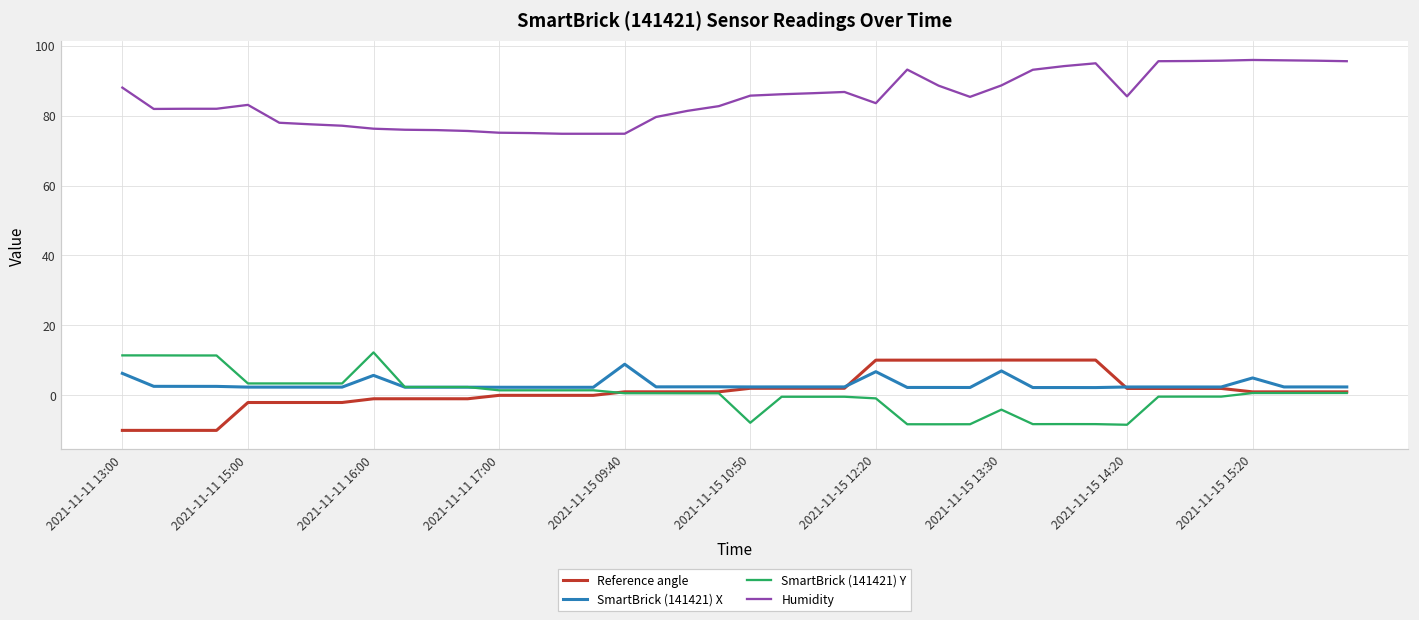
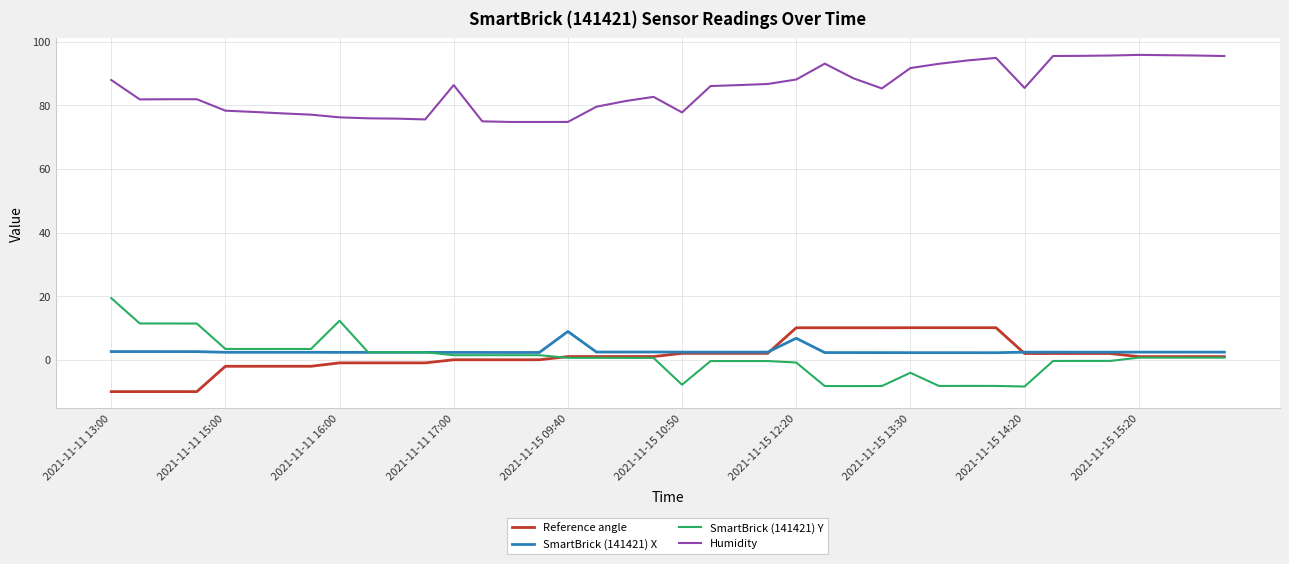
SmartBrick (141421) X, 2021-11-11 13:00: 6 -> 3
SmartBrick (141421) Y, 2021-11-11 13:00: 11 -> 19
Humidity, 2021-11-11 15:00: 83 -> 78
SmartBrick (141421) X, 2021-11-11 16:00: 6 -> 2
Humidity, 2021-11-11 17:00: 75 -> 86
Humidity, 2021-11-15 10:50: 86 -> 78
Humidity, 2021-11-15 12:20: 84 -> 88
SmartBrick (141421) X, 2021-11-15 13:30: 7 -> 2
Humidity, 2021-11-15 13:30: 89 -> 92
SmartBrick (141421) X, 2021-11-15 15:20: 5 -> 2
